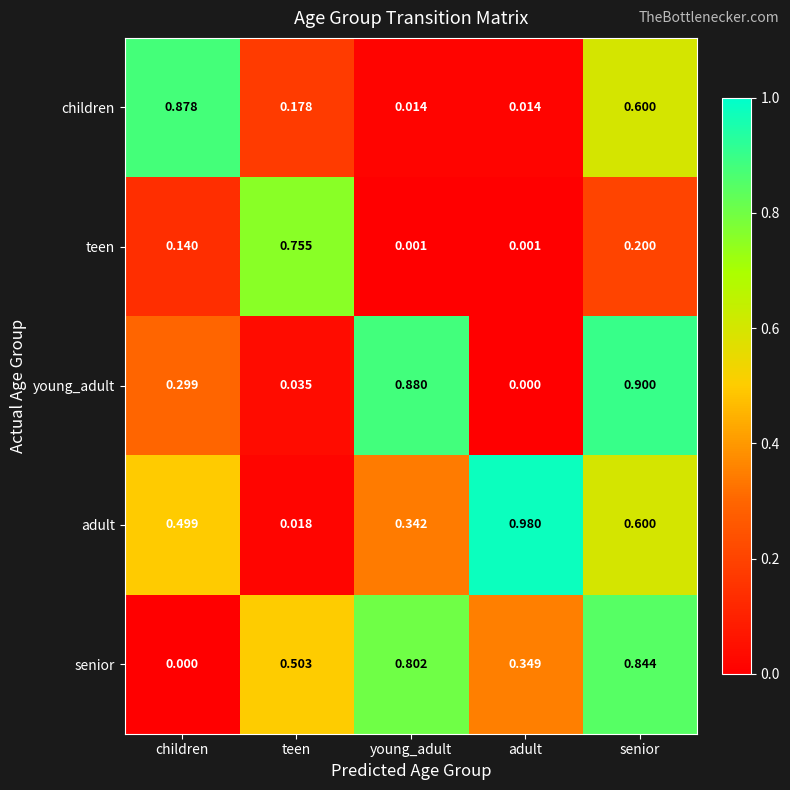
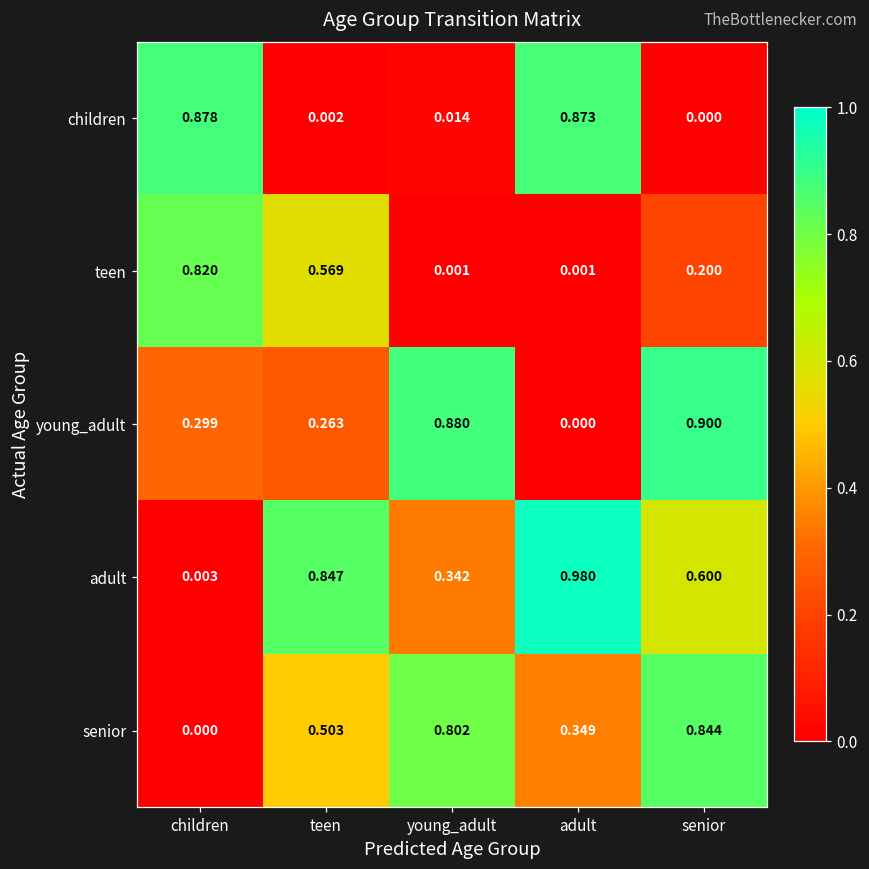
children, teen: 0.178 -> 0.002
children, adult: 0.014 -> 0.873
children, senior: 0.600 -> 0.000
teen, children: 0.140 -> 0.820
teen, teen: 0.755 -> 0.569
young_adult, teen: 0.035 -> 0.263
adult, children: 0.499 -> 0.003
adult, teen: 0.018 -> 0.847
